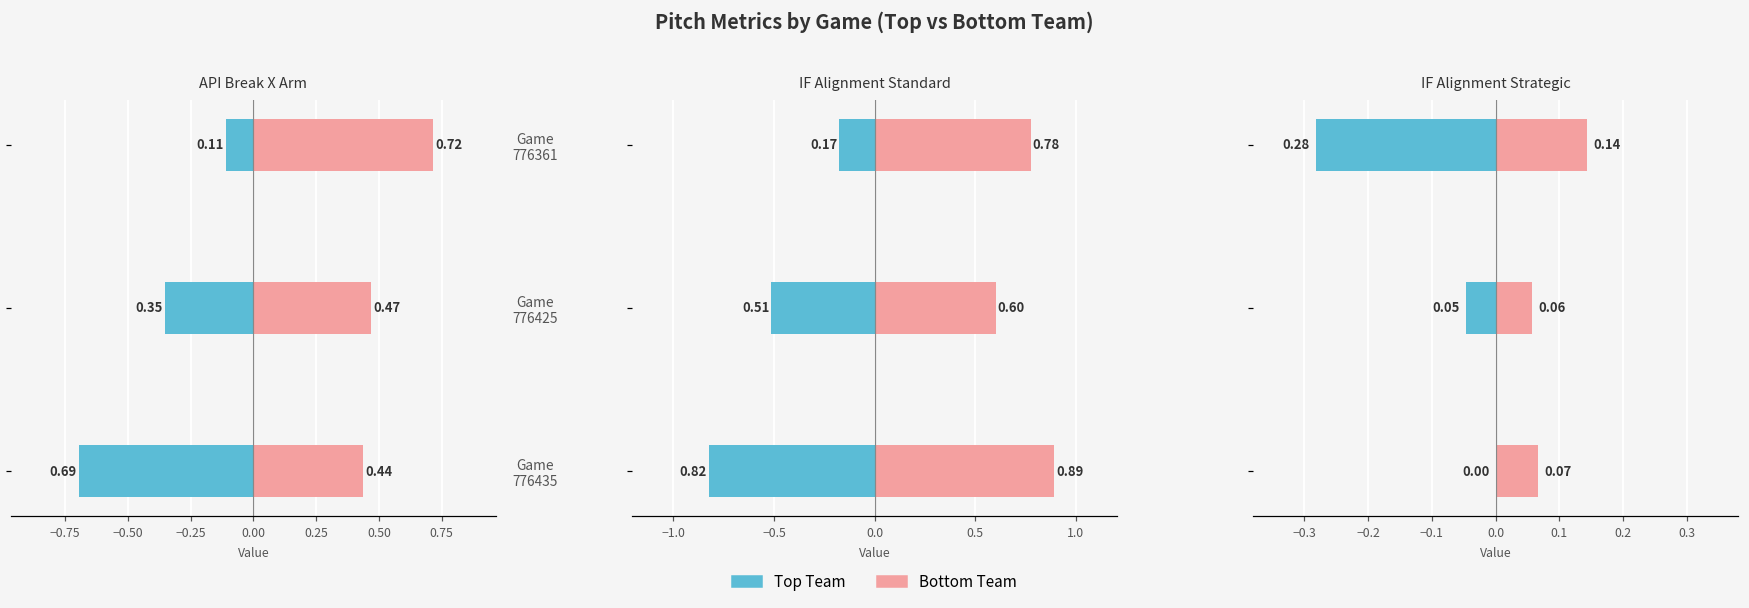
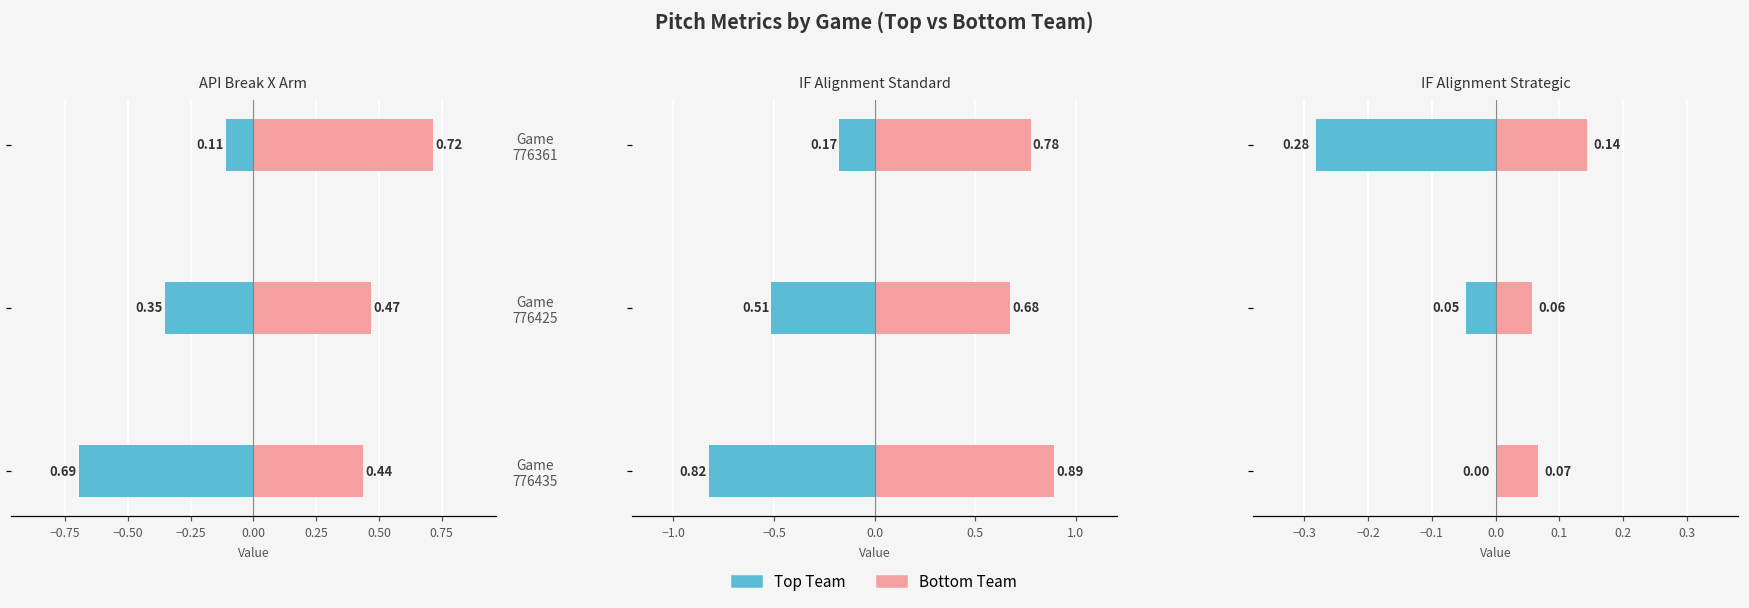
IF Alignment Standard, Bottom Team, Game 776425: 0.60 -> 0.68
